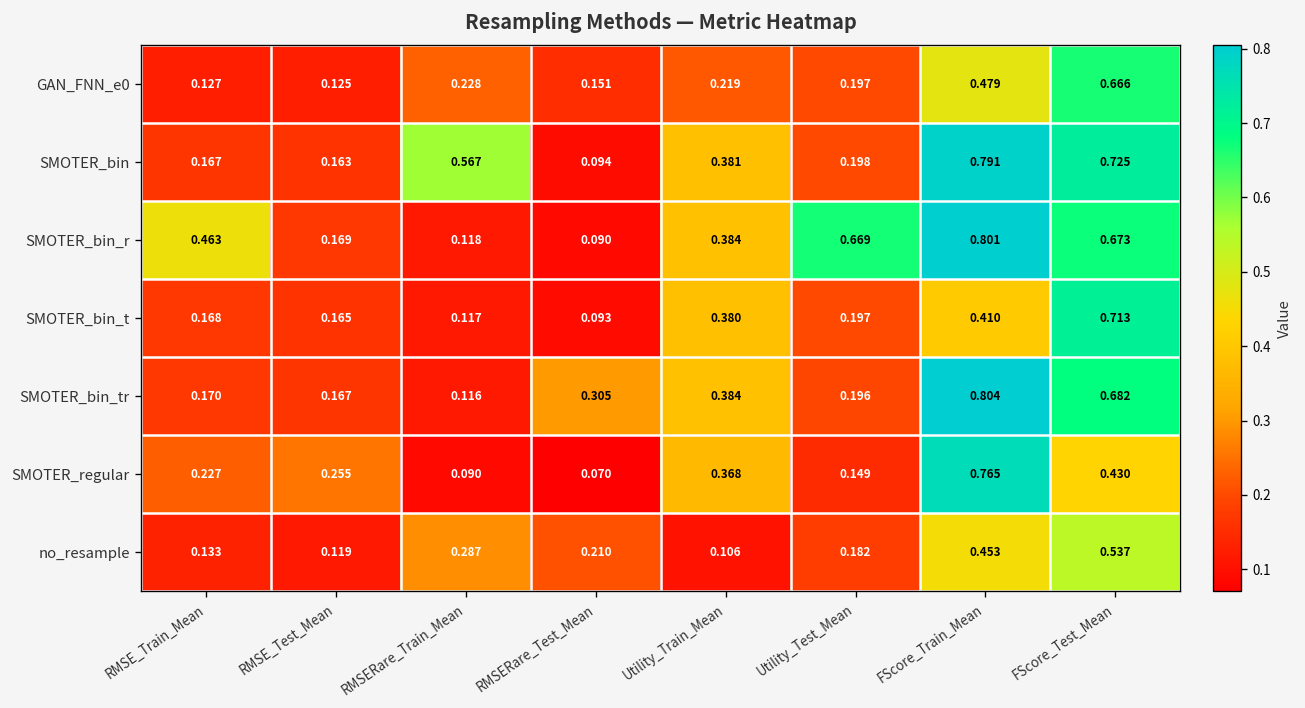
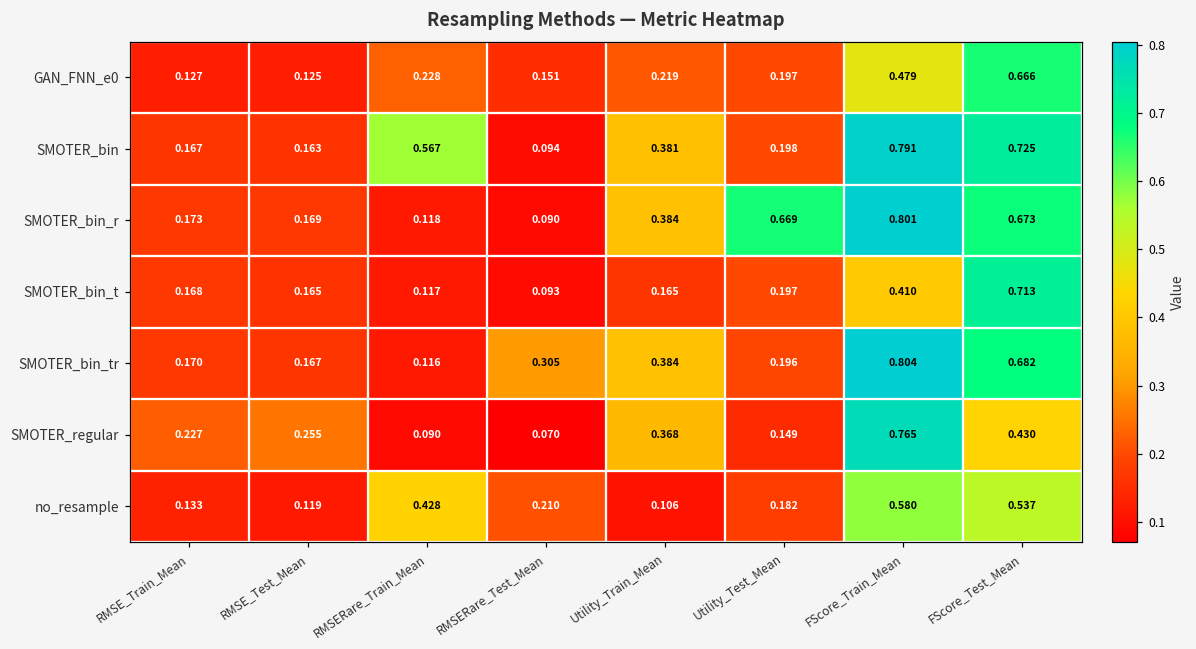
SMOTER_bin_r, RMSE_Train_Mean: 0.463 -> 0.173
SMOTER_bin_t, Utility_Train_Mean: 0.380 -> 0.165
no_resample, RMSERare_Train_Mean: 0.287 -> 0.428
no_resample, FScore_Train_Mean: 0.453 -> 0.580
